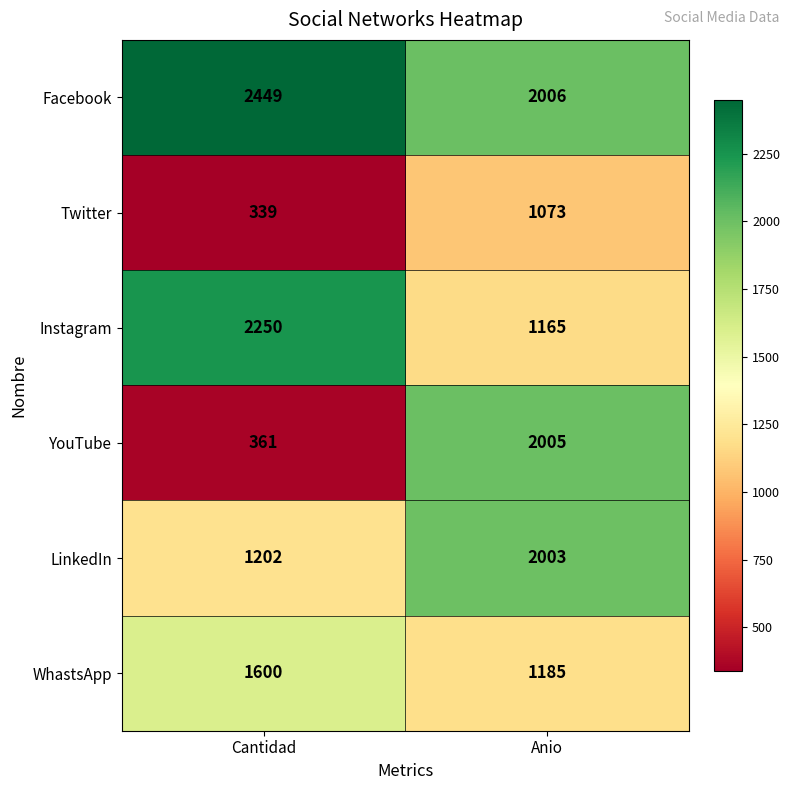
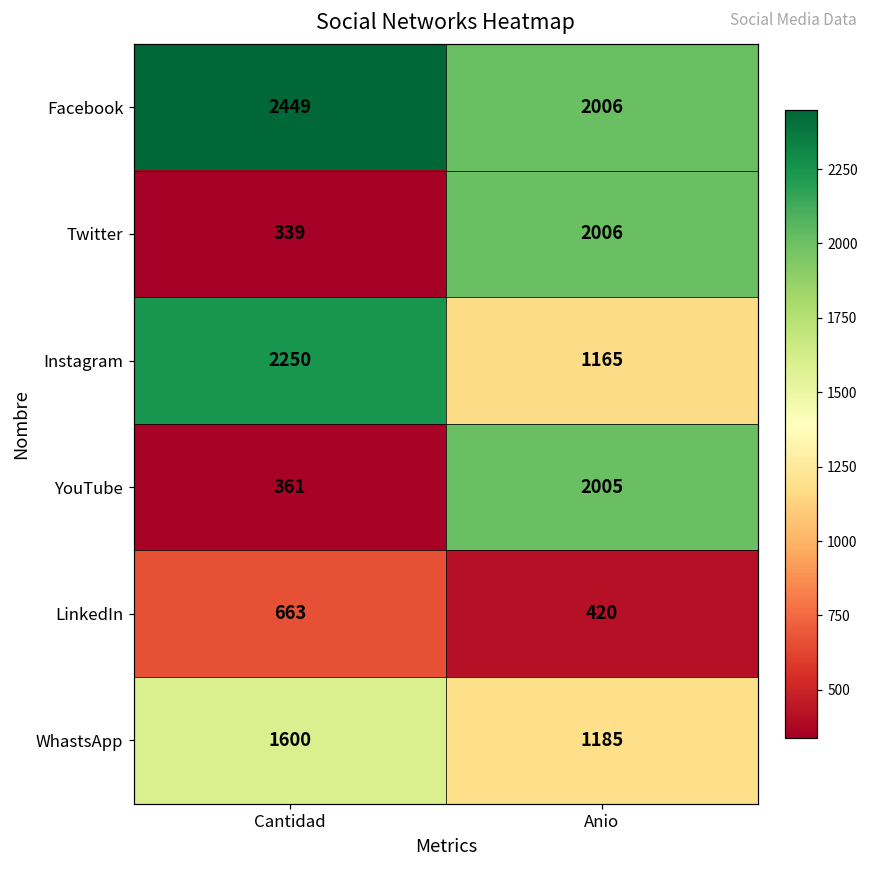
Twitter, Anio: 1073 -> 2006
LinkedIn, Cantidad: 1202 -> 663
LinkedIn, Anio: 2003 -> 420
